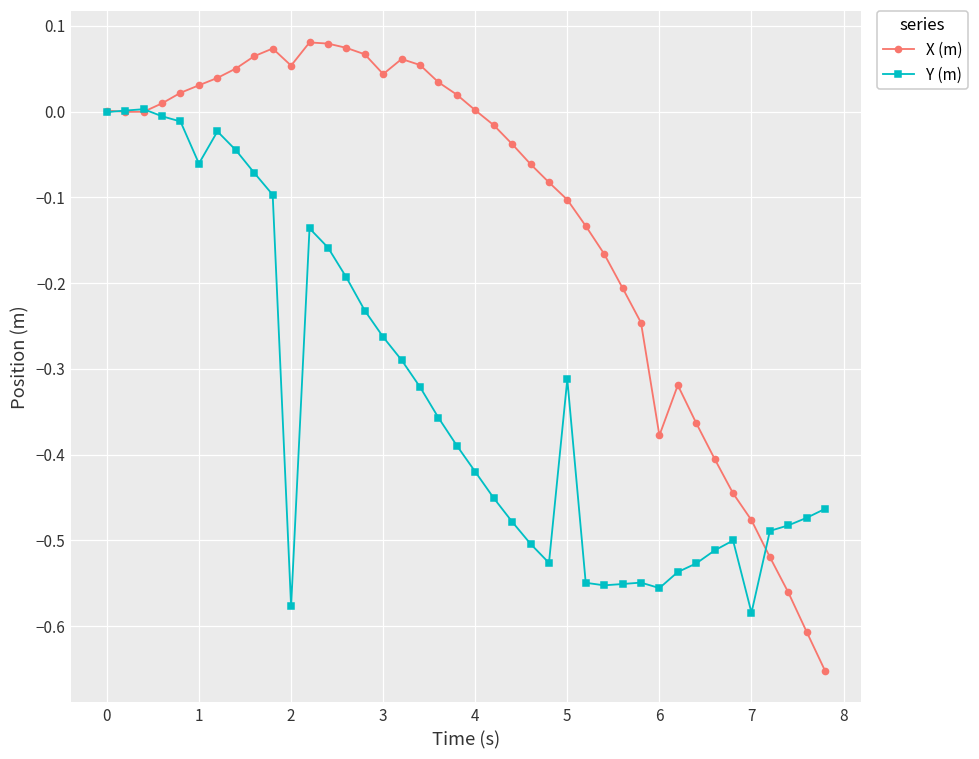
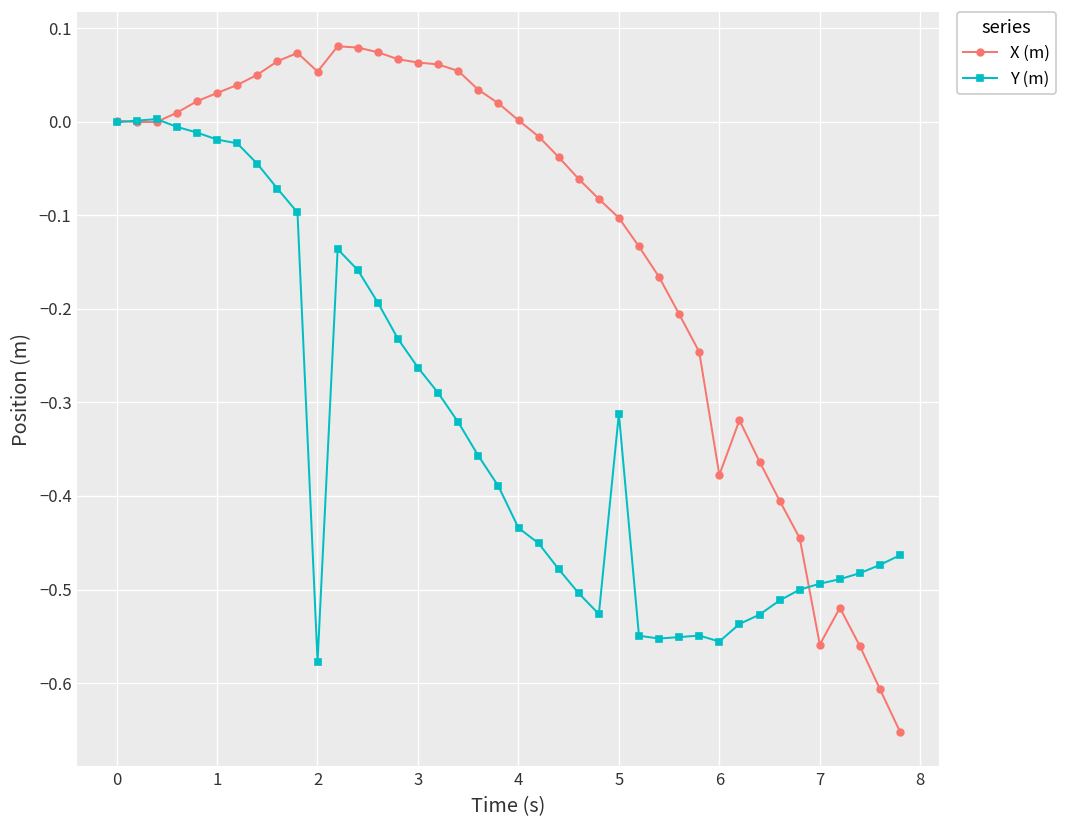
Y (m), 1: -0.06 -> -0.02
X (m), 3: 0.04 -> 0.06
Y (m), 4: -0.42 -> -0.43
X (m), 7: -0.48 -> -0.56
Y (m), 7: -0.58 -> -0.49
